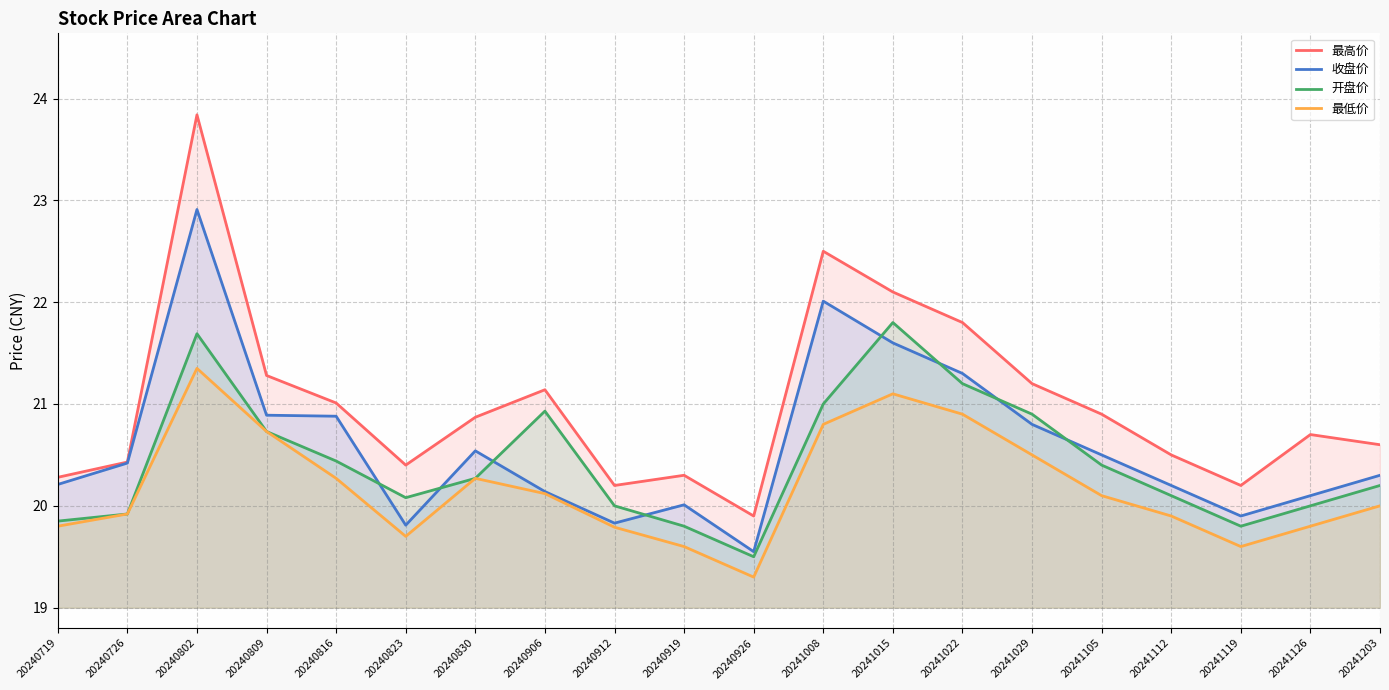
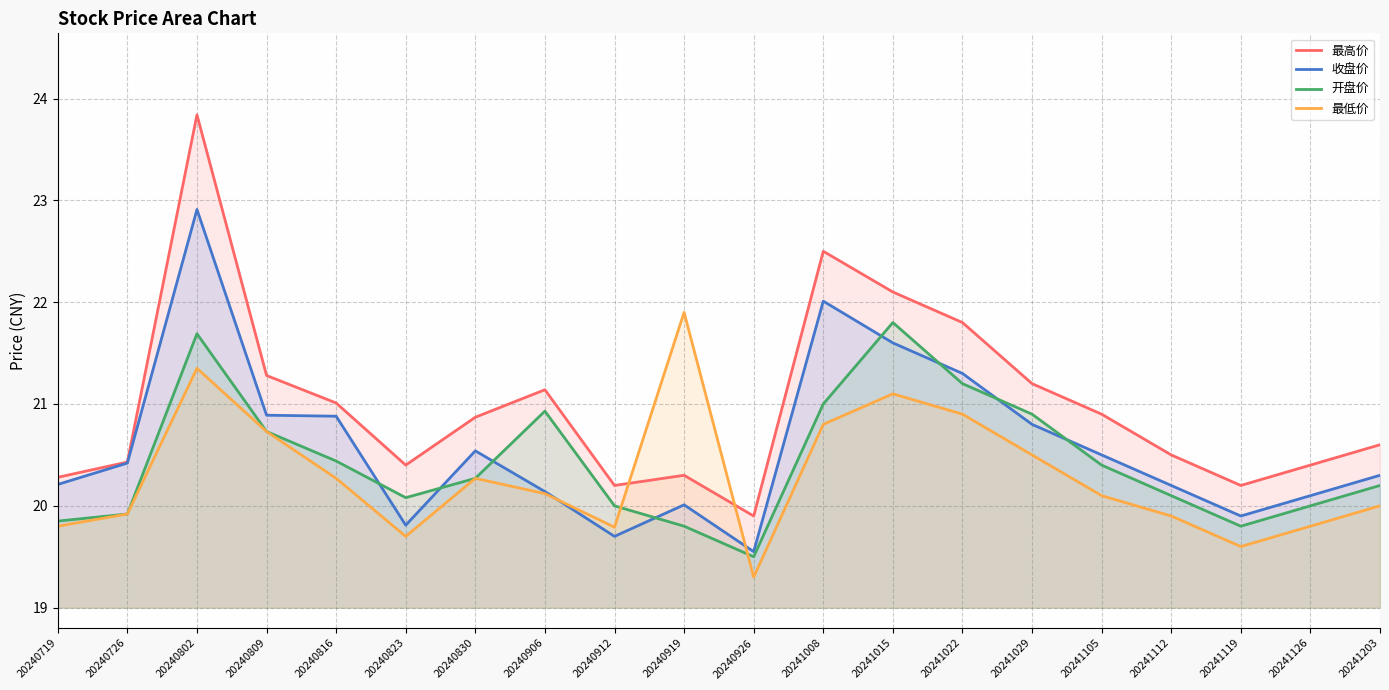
收盘价, 20240912: 19.83 -> 19.70
最低价, 20240919: 19.6 -> 21.9
最高价, 20241126: 20.7 -> 20.4
